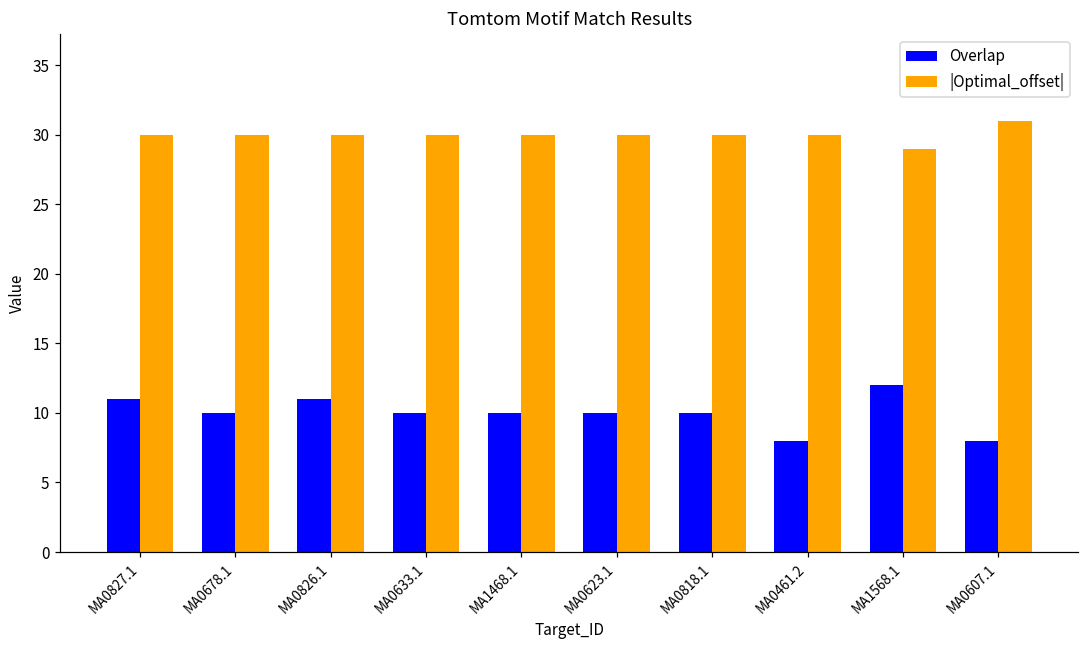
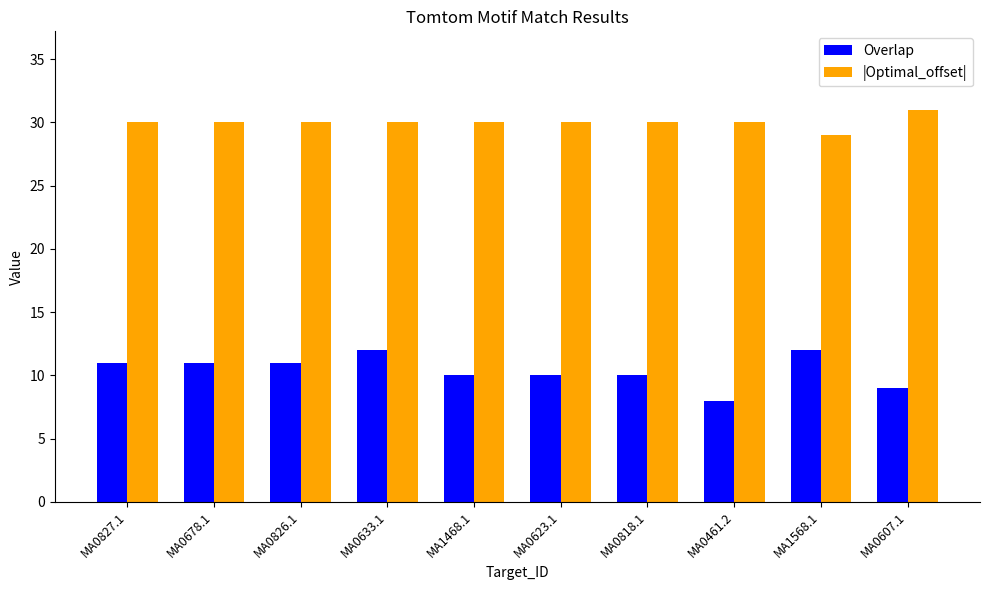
Overlap, MA0678.1: 10 -> 11
Overlap, MA0633.1: 10 -> 12
Overlap, MA0607.1: 8 -> 9
